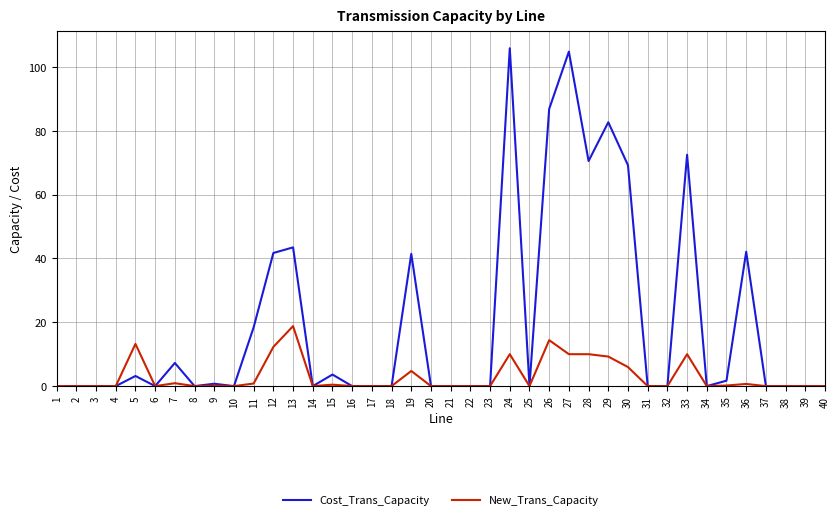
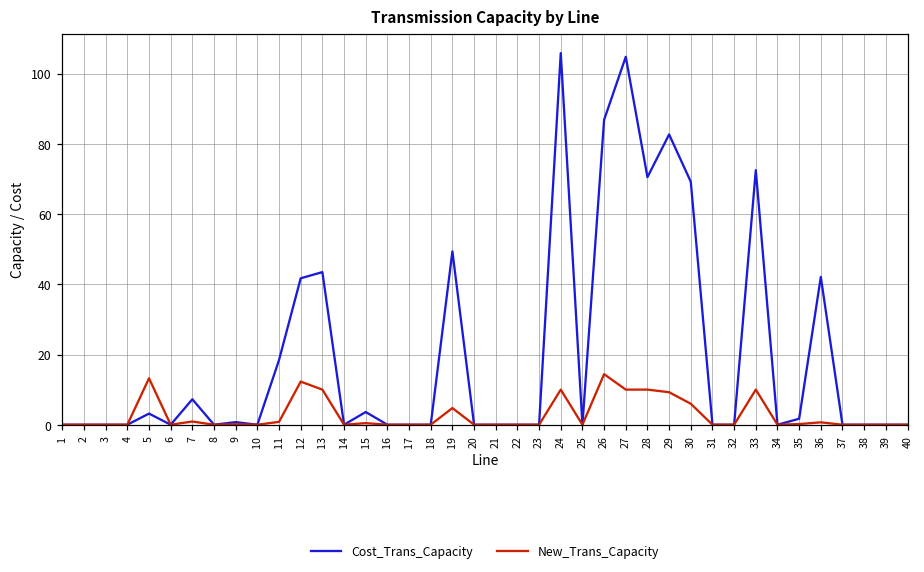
New_Trans_Capacity, 13: 19 -> 10
Cost_Trans_Capacity, 19: 41 -> 49
